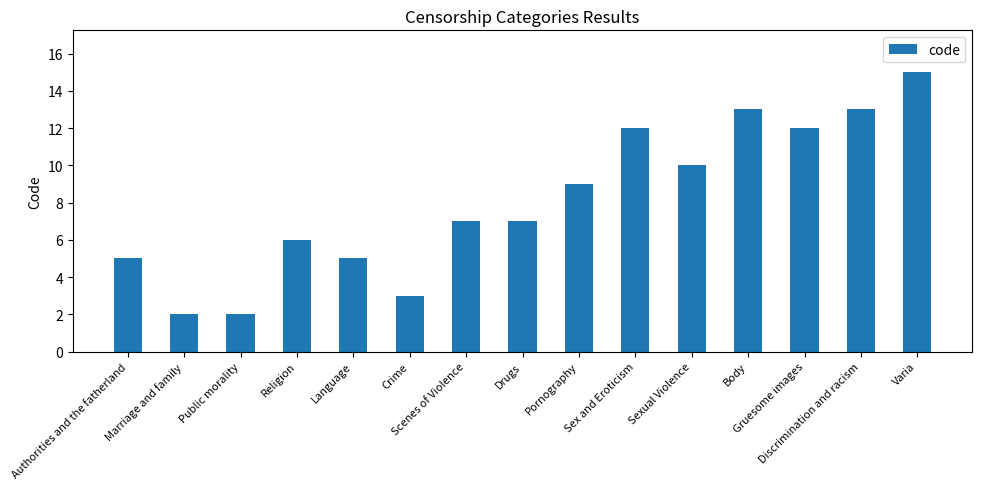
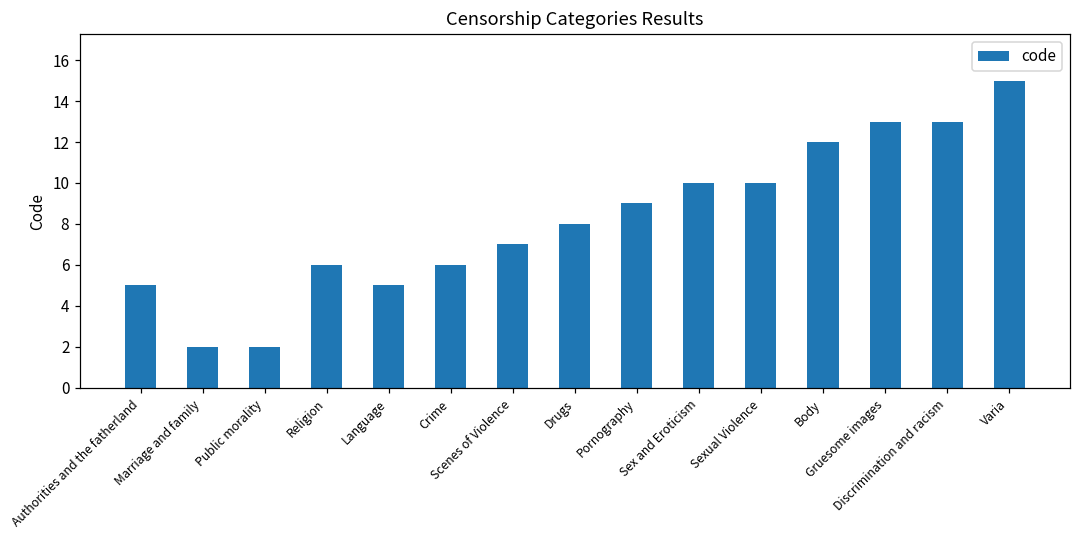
Crime: 3 -> 6
Drugs: 7 -> 8
Sex and Eroticism: 12 -> 10
Body: 13 -> 12
Gruesome images: 12 -> 13
